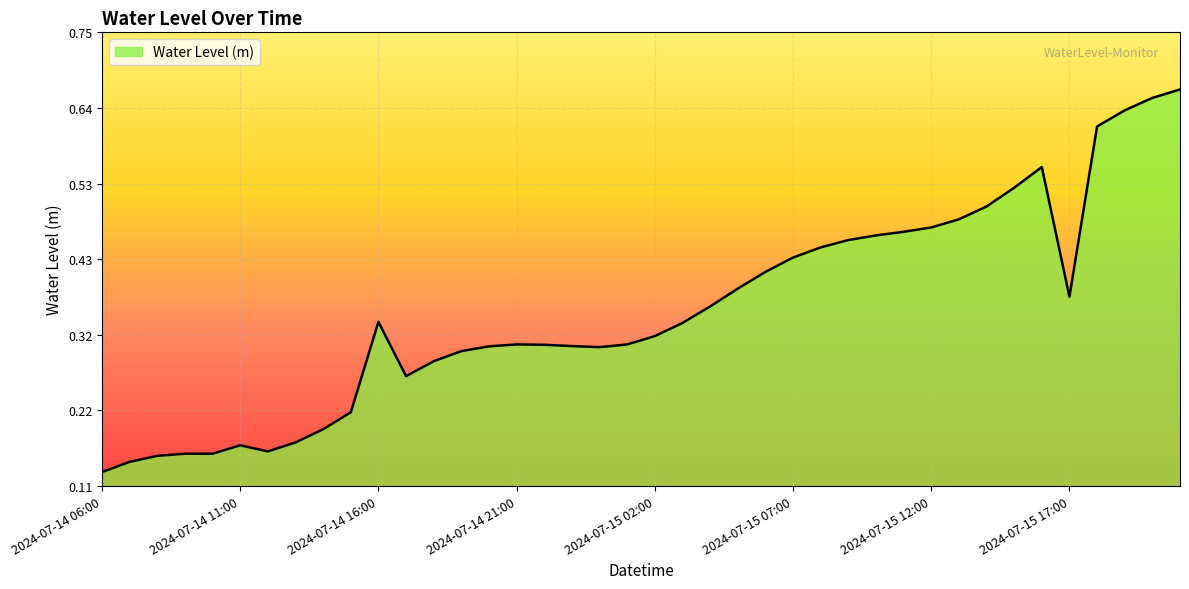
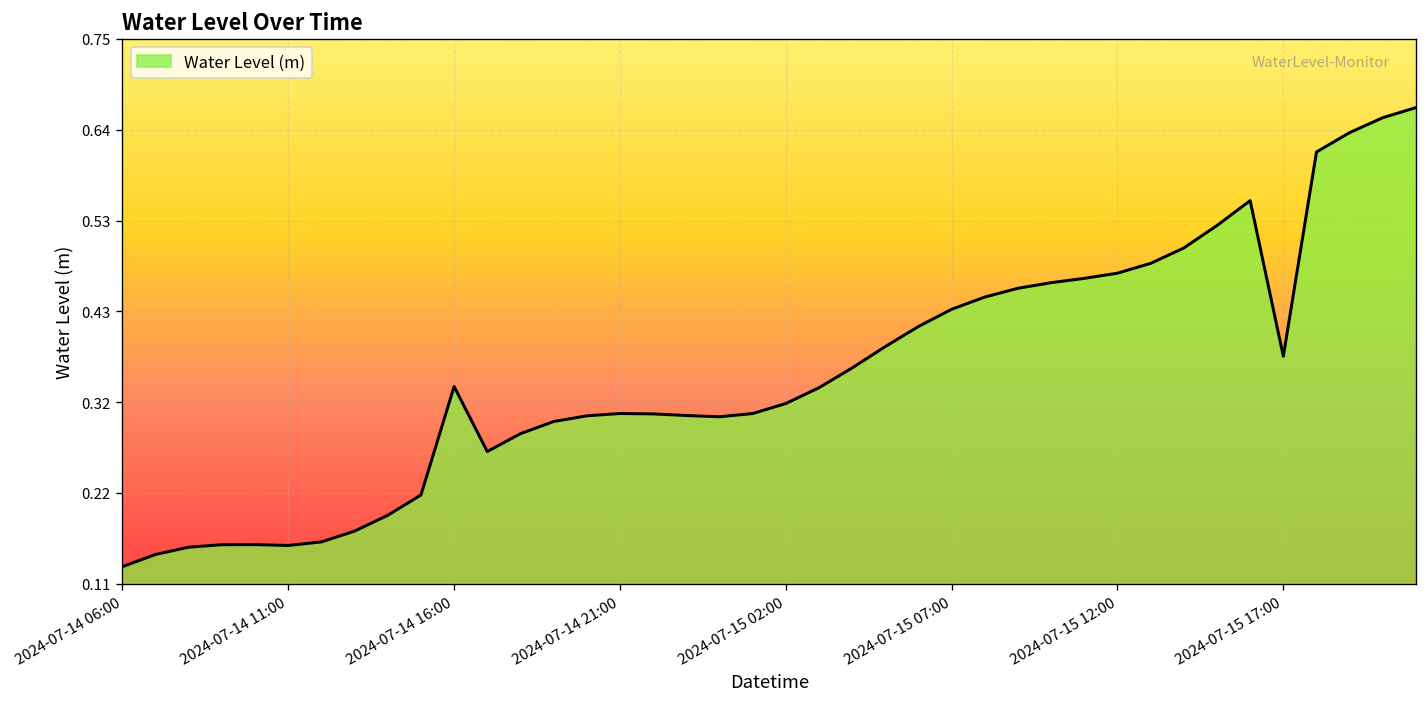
2024-07-14 11:00: 0.17 -> 0.16
